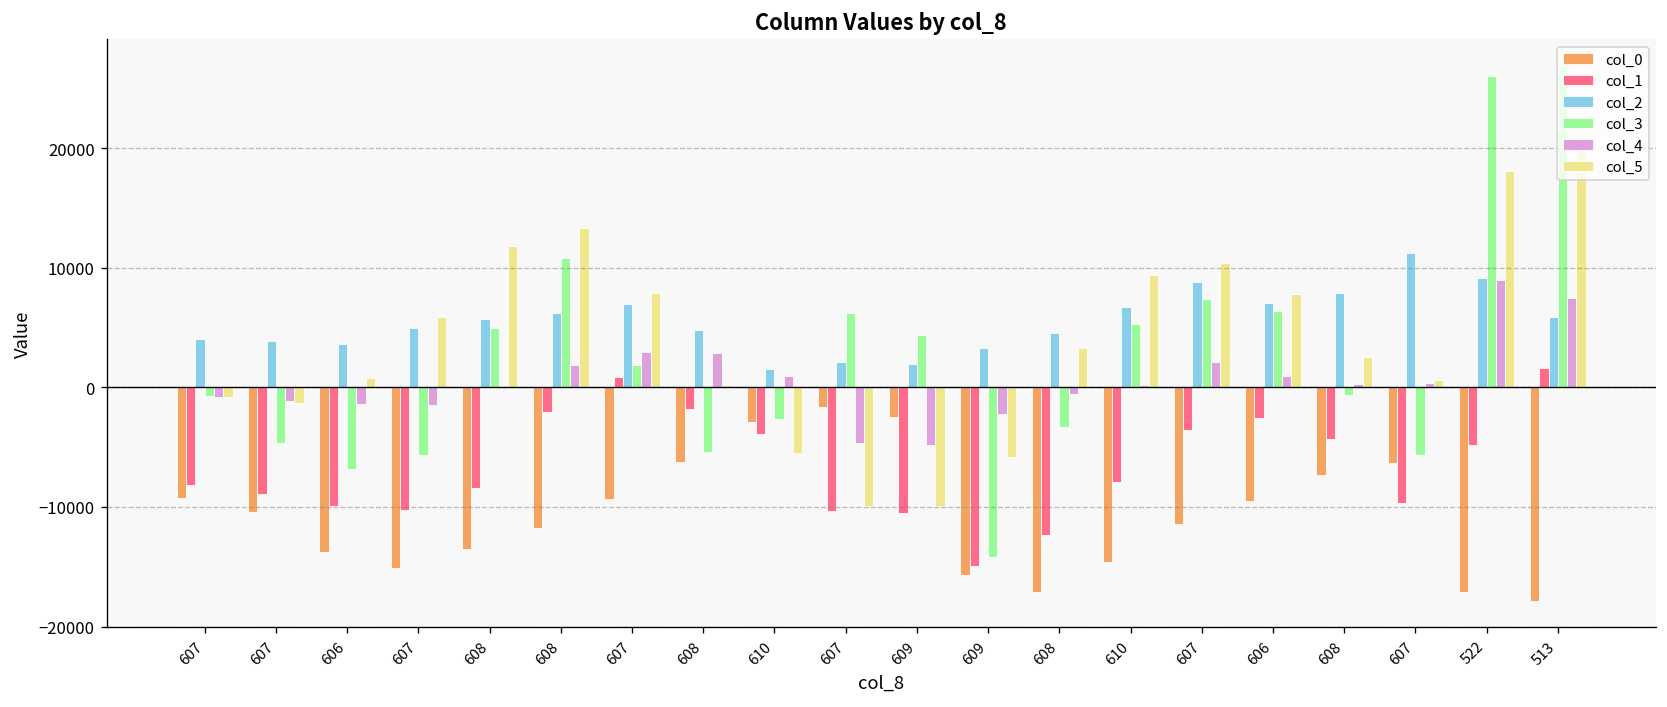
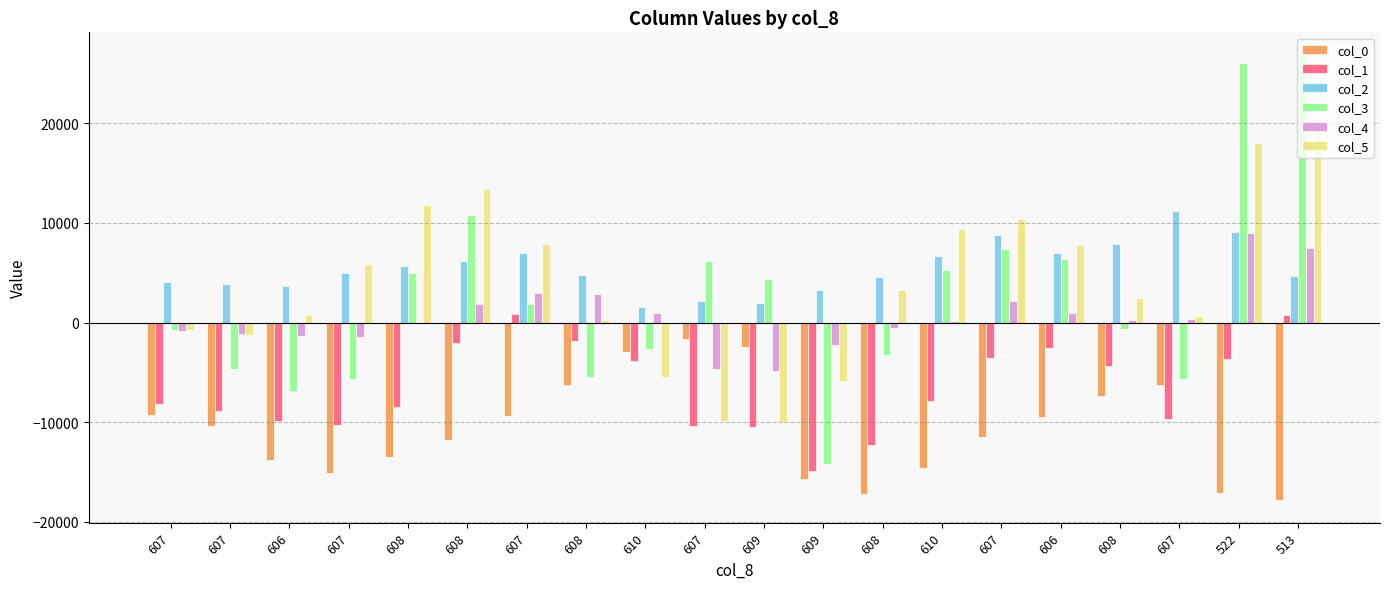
col_1, 522: -5000 -> -4000
col_1, 513: 2000 -> 1000
col_2, 513: 6000 -> 5000
